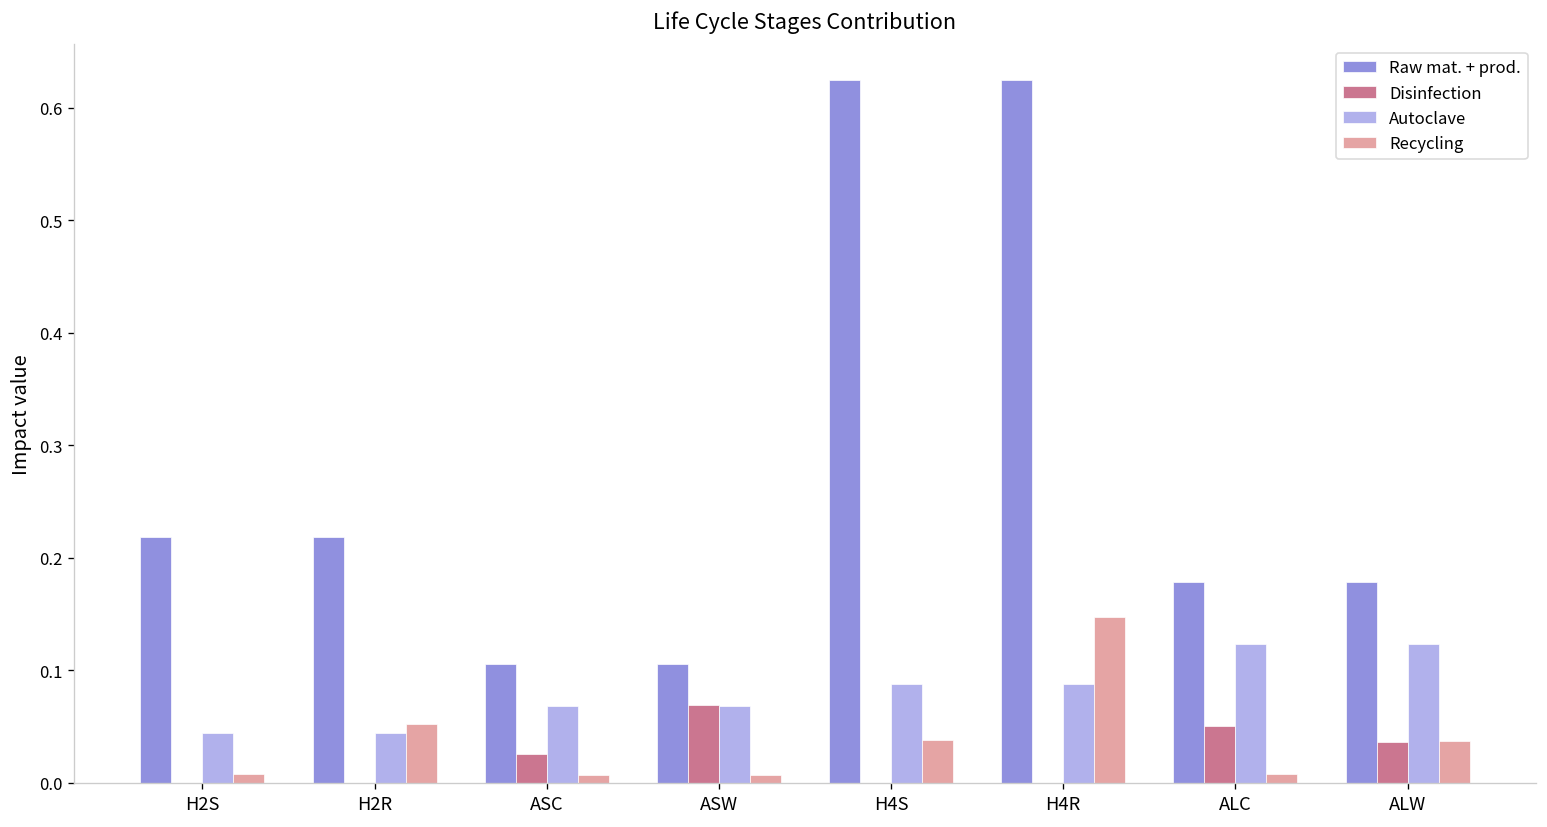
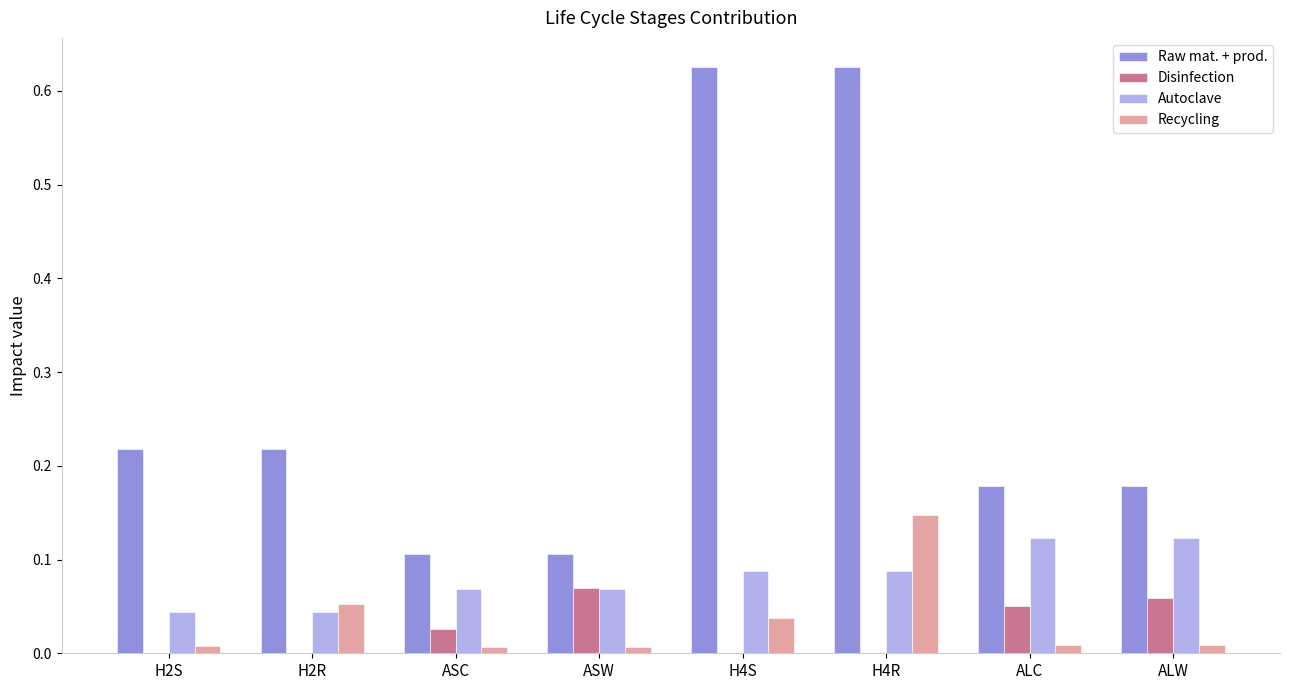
Disinfection, ALW: 0.04 -> 0.06
Recycling, ALW: 0.04 -> 0.01
